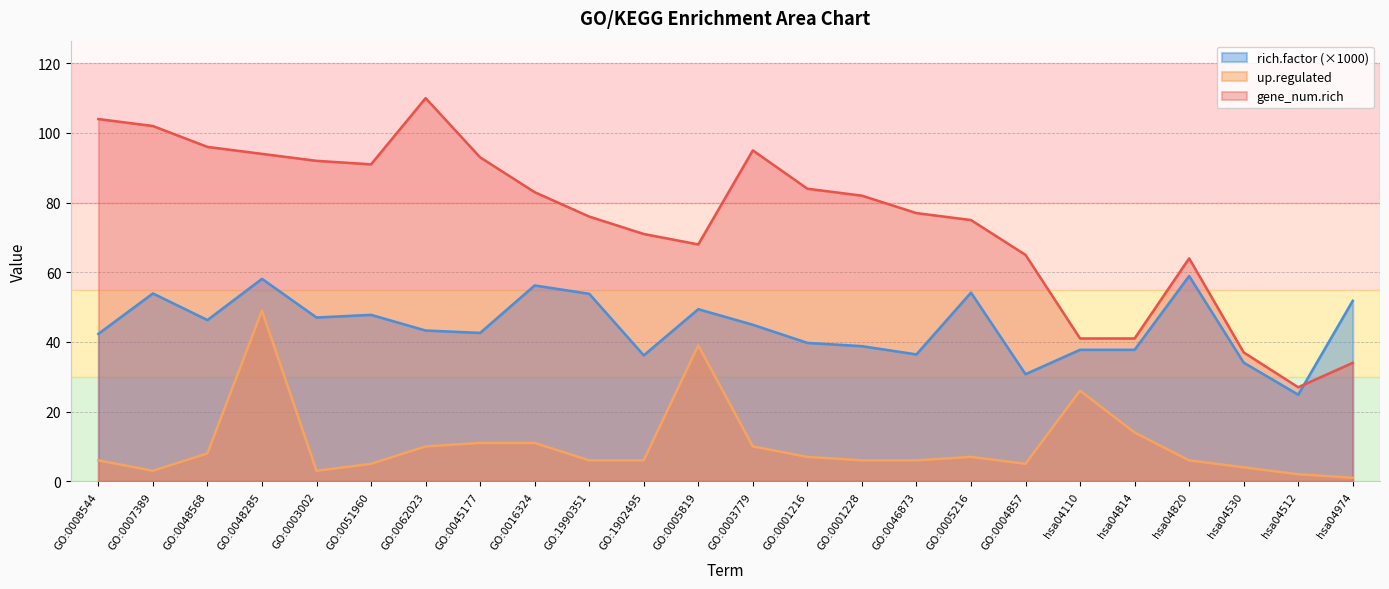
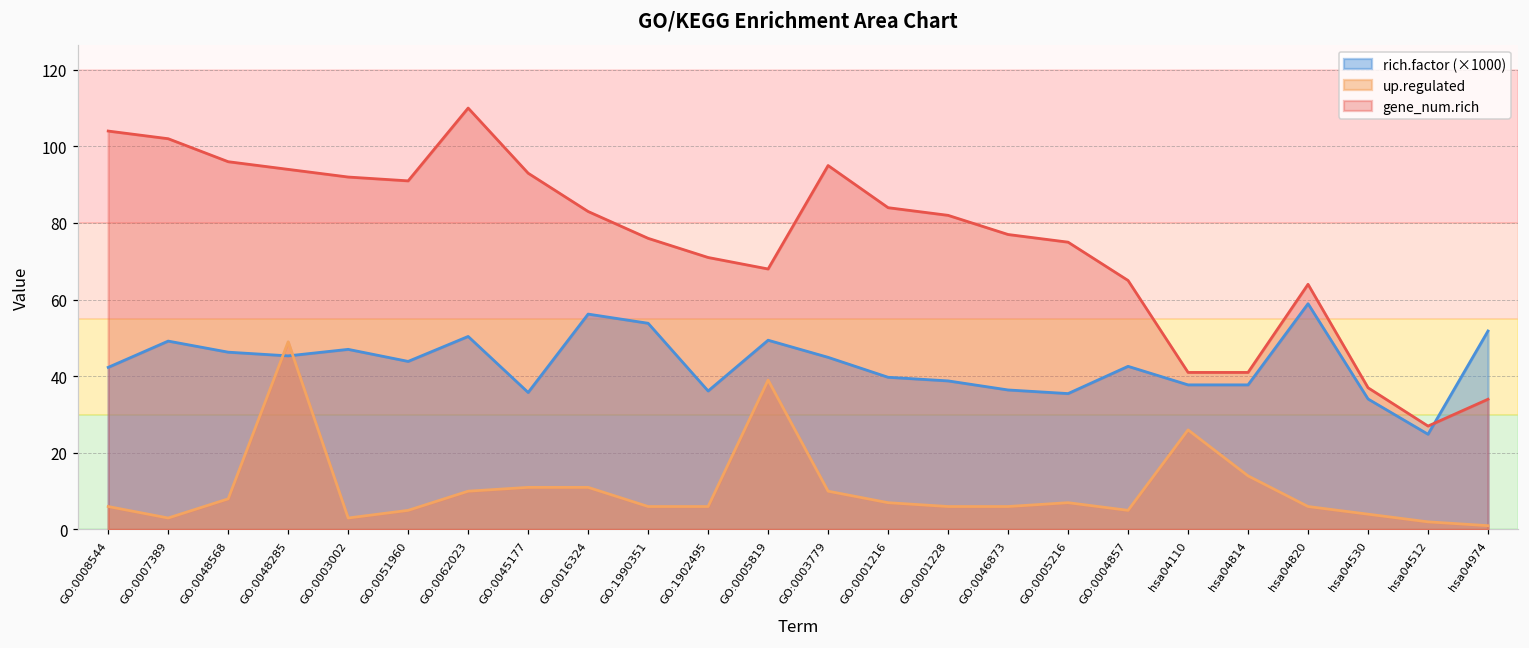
rich.factor (×1000), GO:0007389: 54 -> 49
rich.factor (×1000), GO:0048285: 58 -> 45
rich.factor (×1000), GO:0051960: 48 -> 44
rich.factor (×1000), GO:0062023: 43 -> 50
rich.factor (×1000), GO:0045177: 43 -> 36
rich.factor (×1000), GO:0005216: 54 -> 35
rich.factor (×1000), GO:0004857: 31 -> 43
